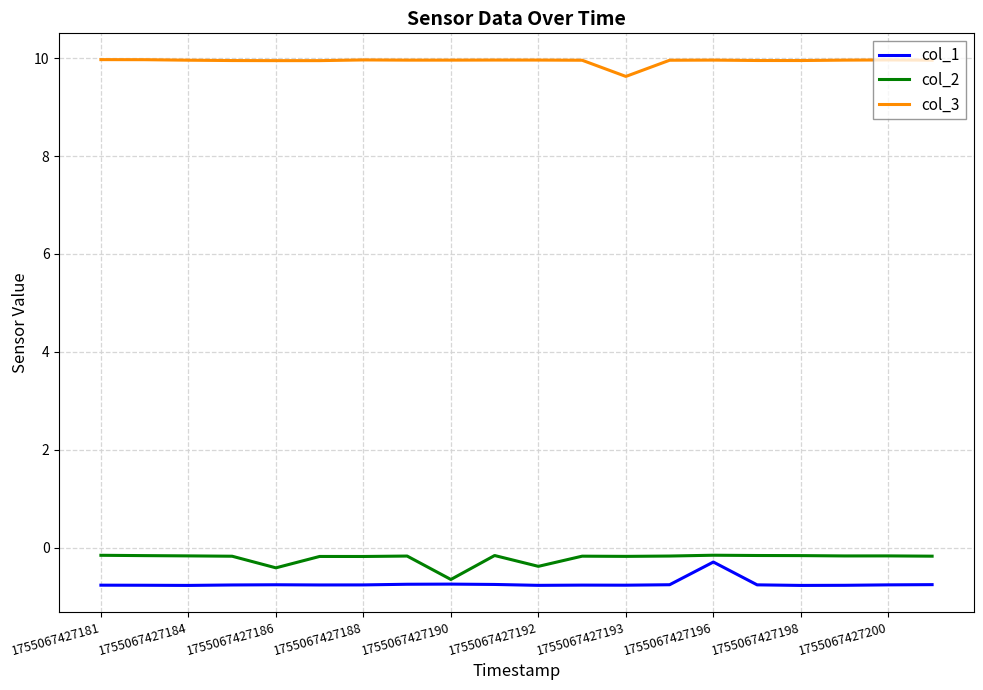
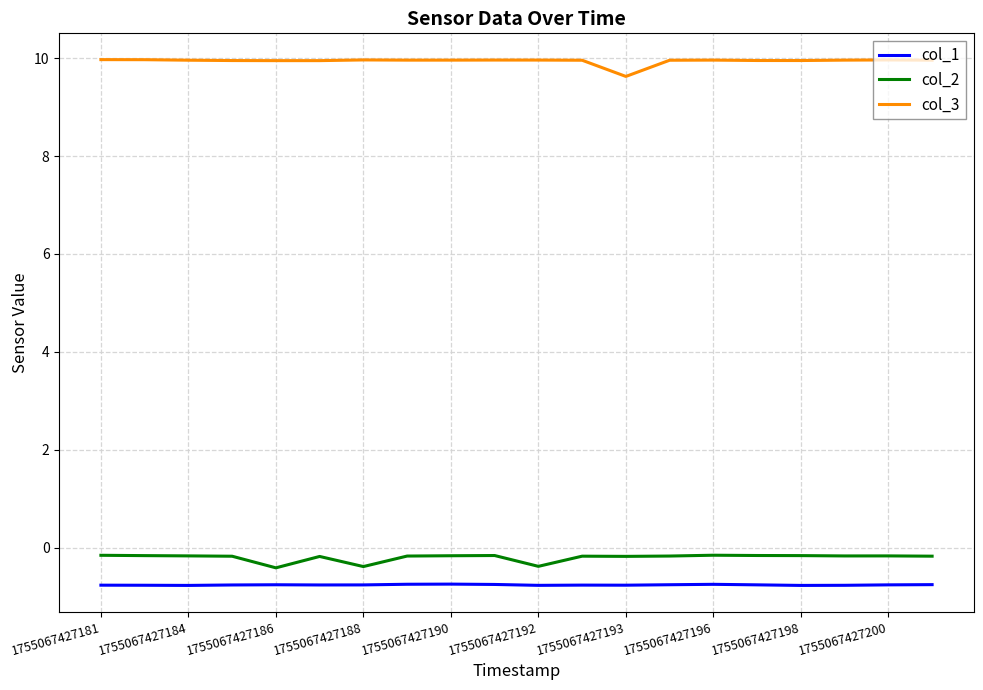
col_2, 1755067427188: -0.2 -> -0.4
col_2, 1755067427190: -0.6 -> -0.2
col_1, 1755067427196: -0.3 -> -0.7
